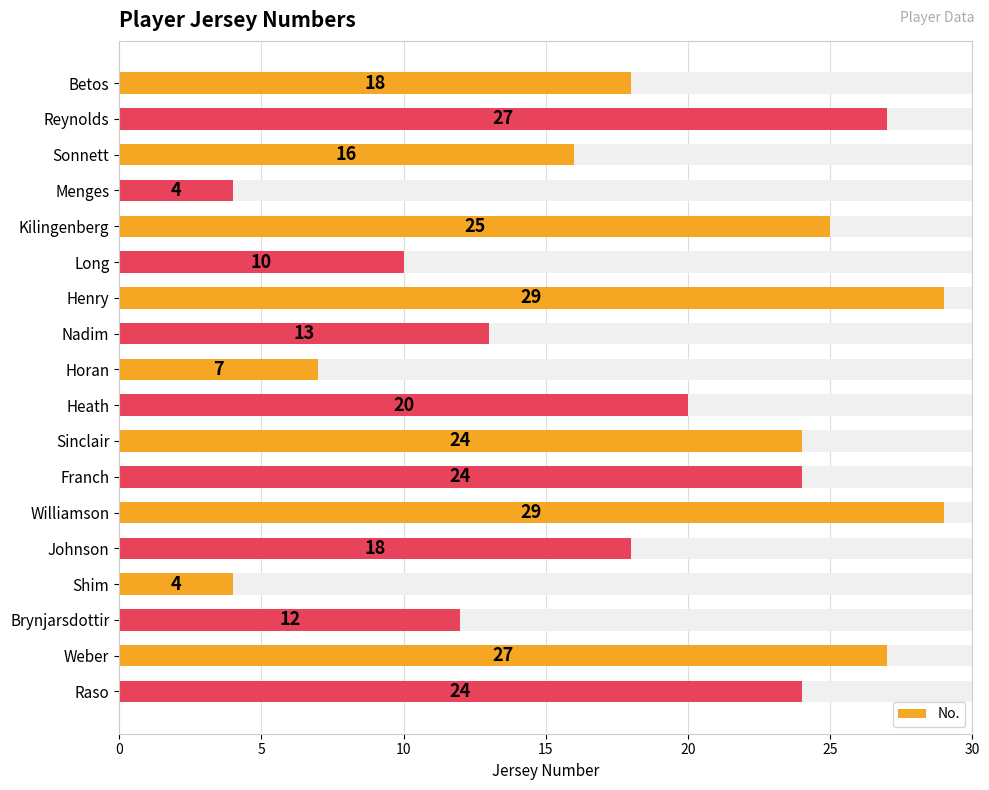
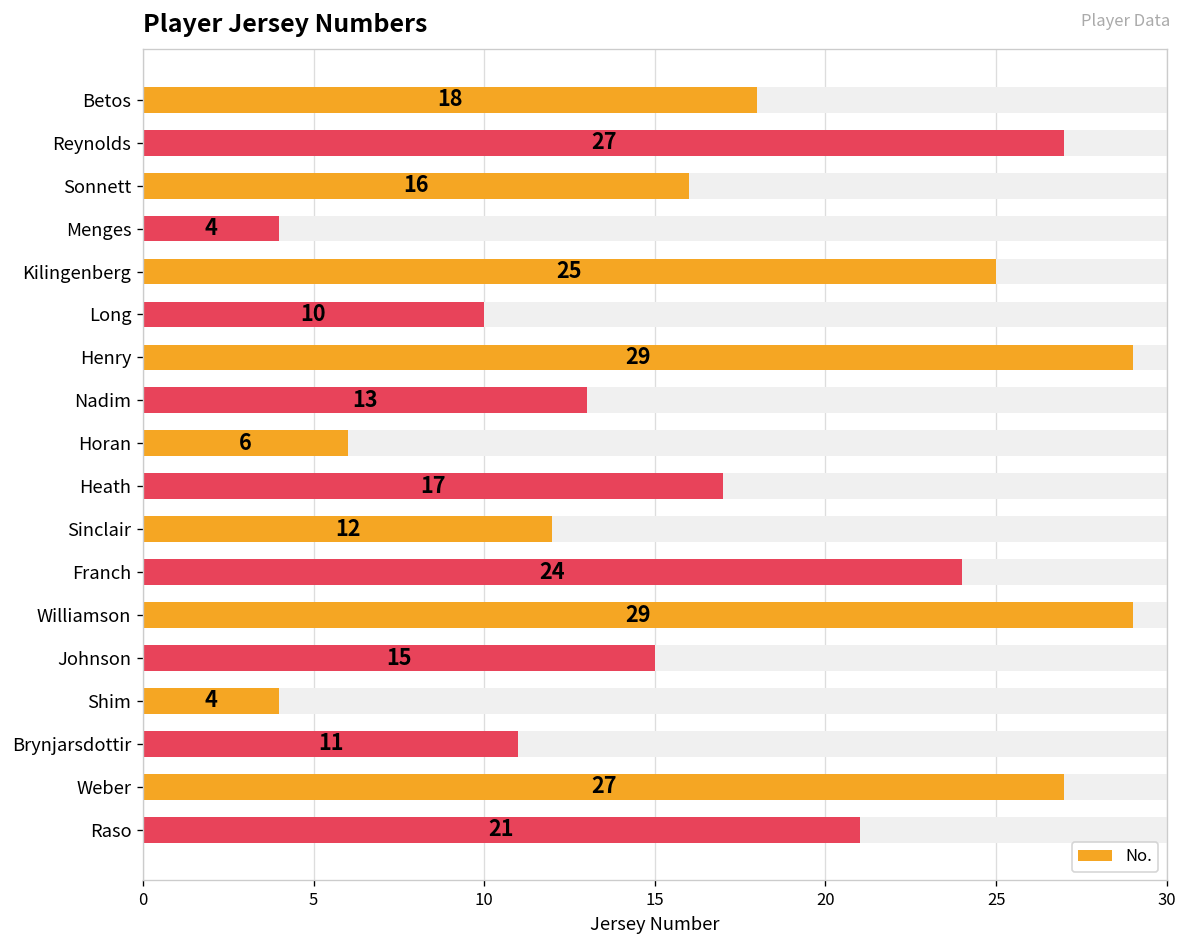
No., Horan: 7 -> 6
No., Heath: 20 -> 17
No., Sinclair: 24 -> 12
No., Johnson: 18 -> 15
No., Brynjarsdottir: 12 -> 11
No., Raso: 24 -> 21
